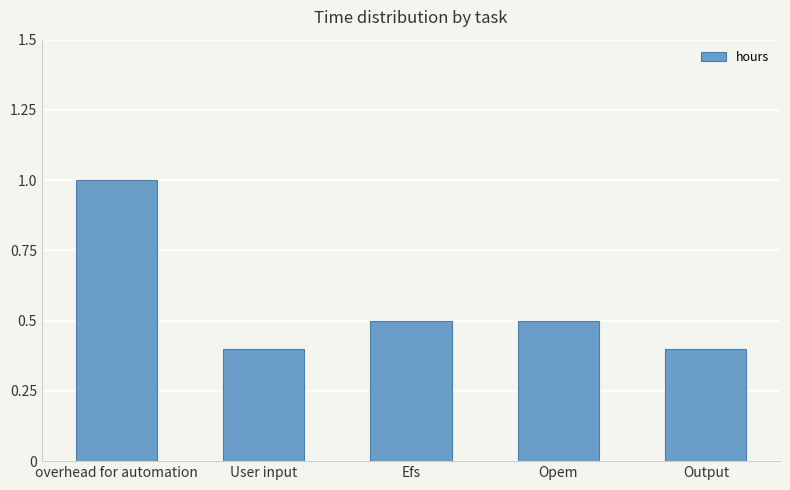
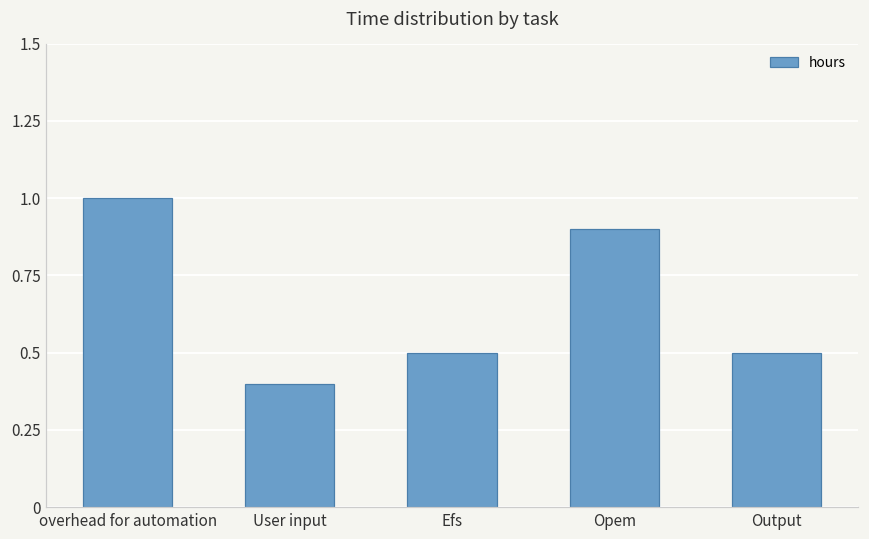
Opem: 0.5 -> 0.9
Output: 0.4 -> 0.5
